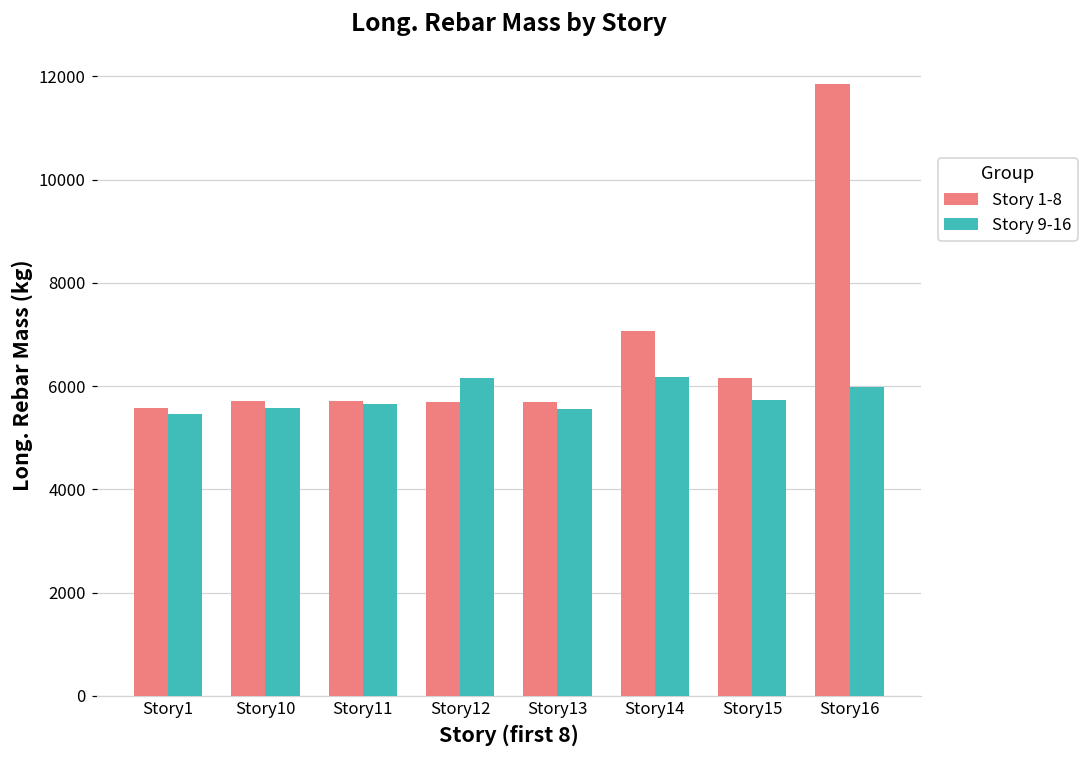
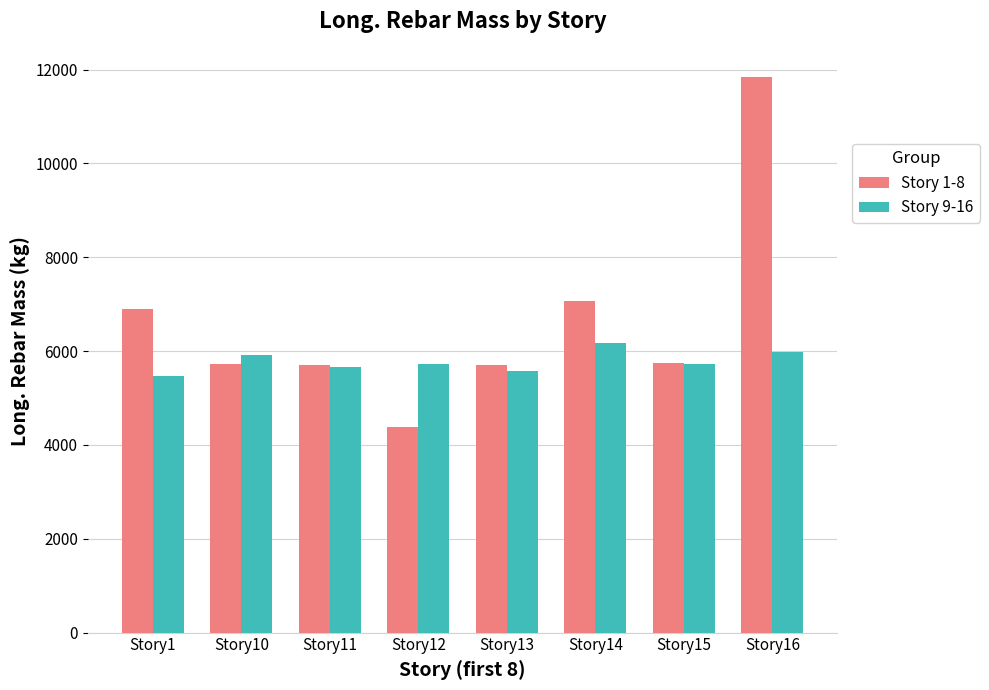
Story 1-8, Story1: 5600 -> 6900
Story 9-16, Story10: 5600 -> 5900
Story 1-8, Story12: 5700 -> 4400
Story 9-16, Story12: 6200 -> 5700
Story 1-8, Story15: 6200 -> 5700
